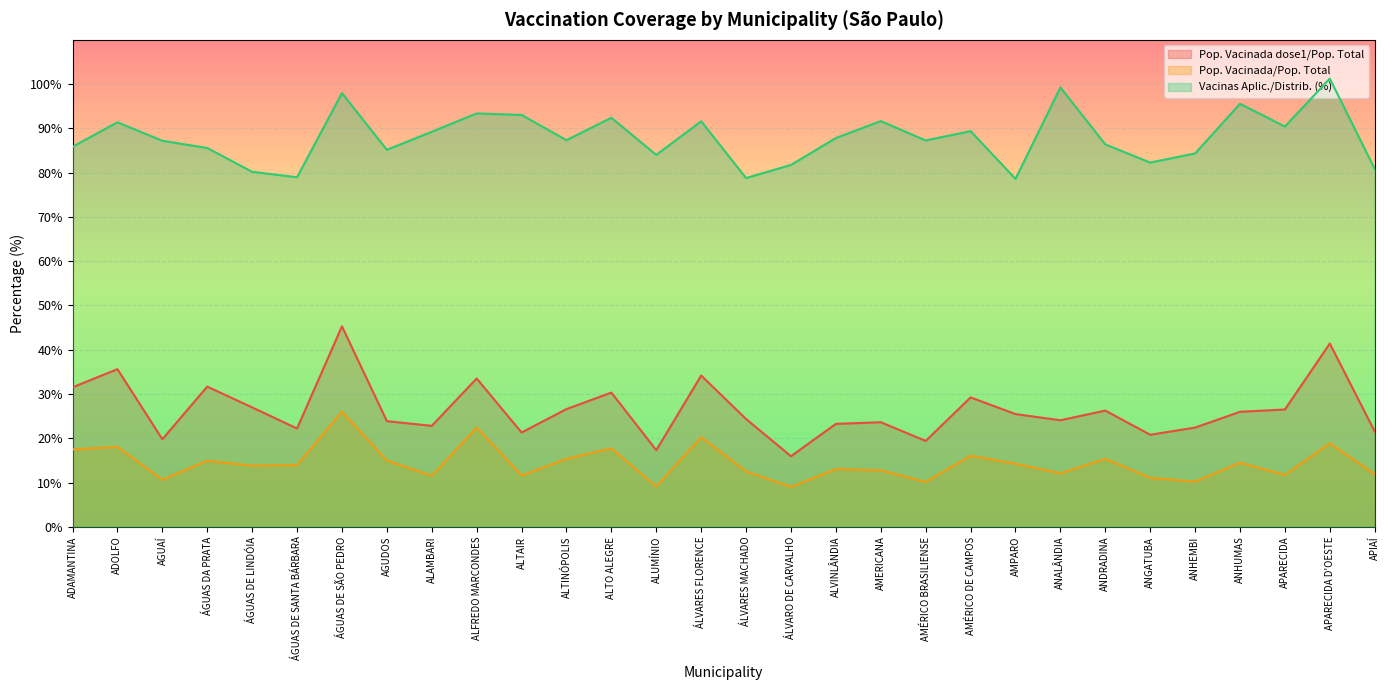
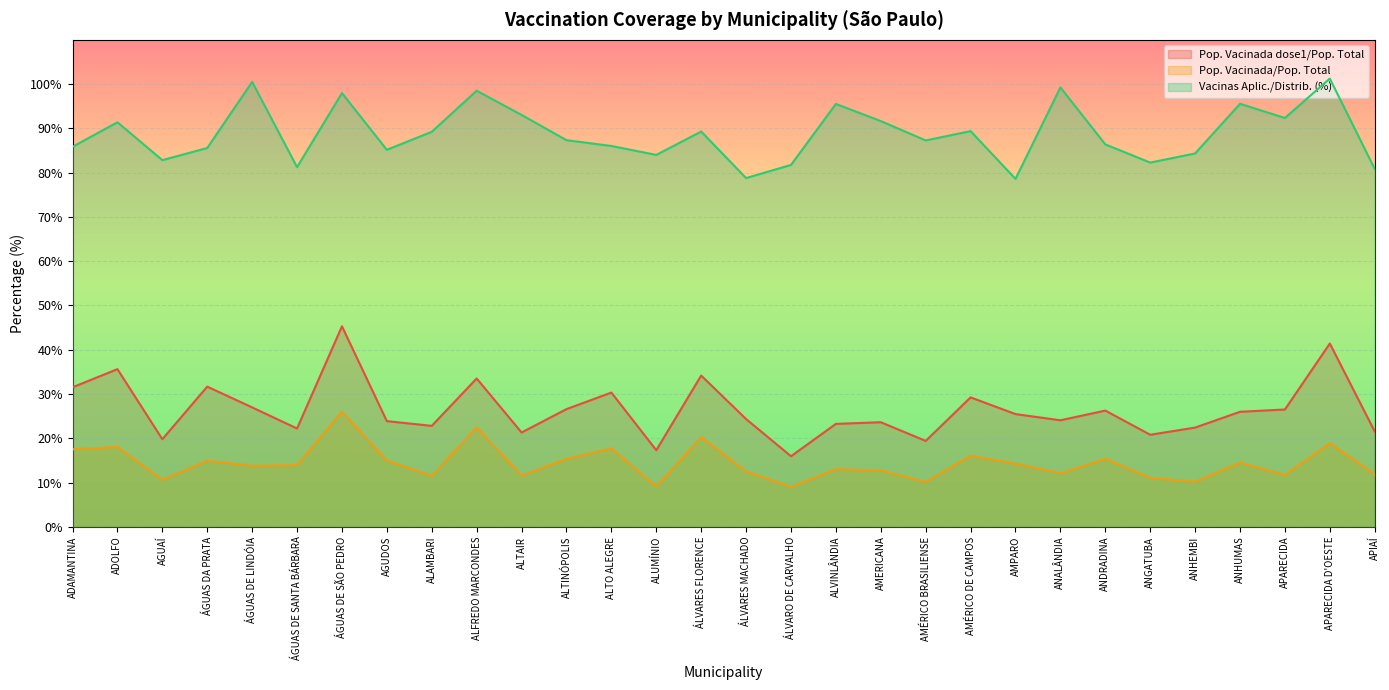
Vacinas Aplic./Distrib. (%), AGUAÍ: 87% -> 83%
Vacinas Aplic./Distrib. (%), ÁGUAS DE LINDÓIA: 80% -> 101%
Vacinas Aplic./Distrib. (%), ÁGUAS DE SANTA BÁRBARA: 79% -> 81%
Vacinas Aplic./Distrib. (%), ALFREDO MARCONDES: 93% -> 99%
Vacinas Aplic./Distrib. (%), ALTO ALEGRE: 92% -> 86%
Vacinas Aplic./Distrib. (%), ÁLVARES FLORENCE: 92% -> 89%
Vacinas Aplic./Distrib. (%), ALVINLÂNDIA: 88% -> 96%
Vacinas Aplic./Distrib. (%), APARECIDA: 90% -> 92%
